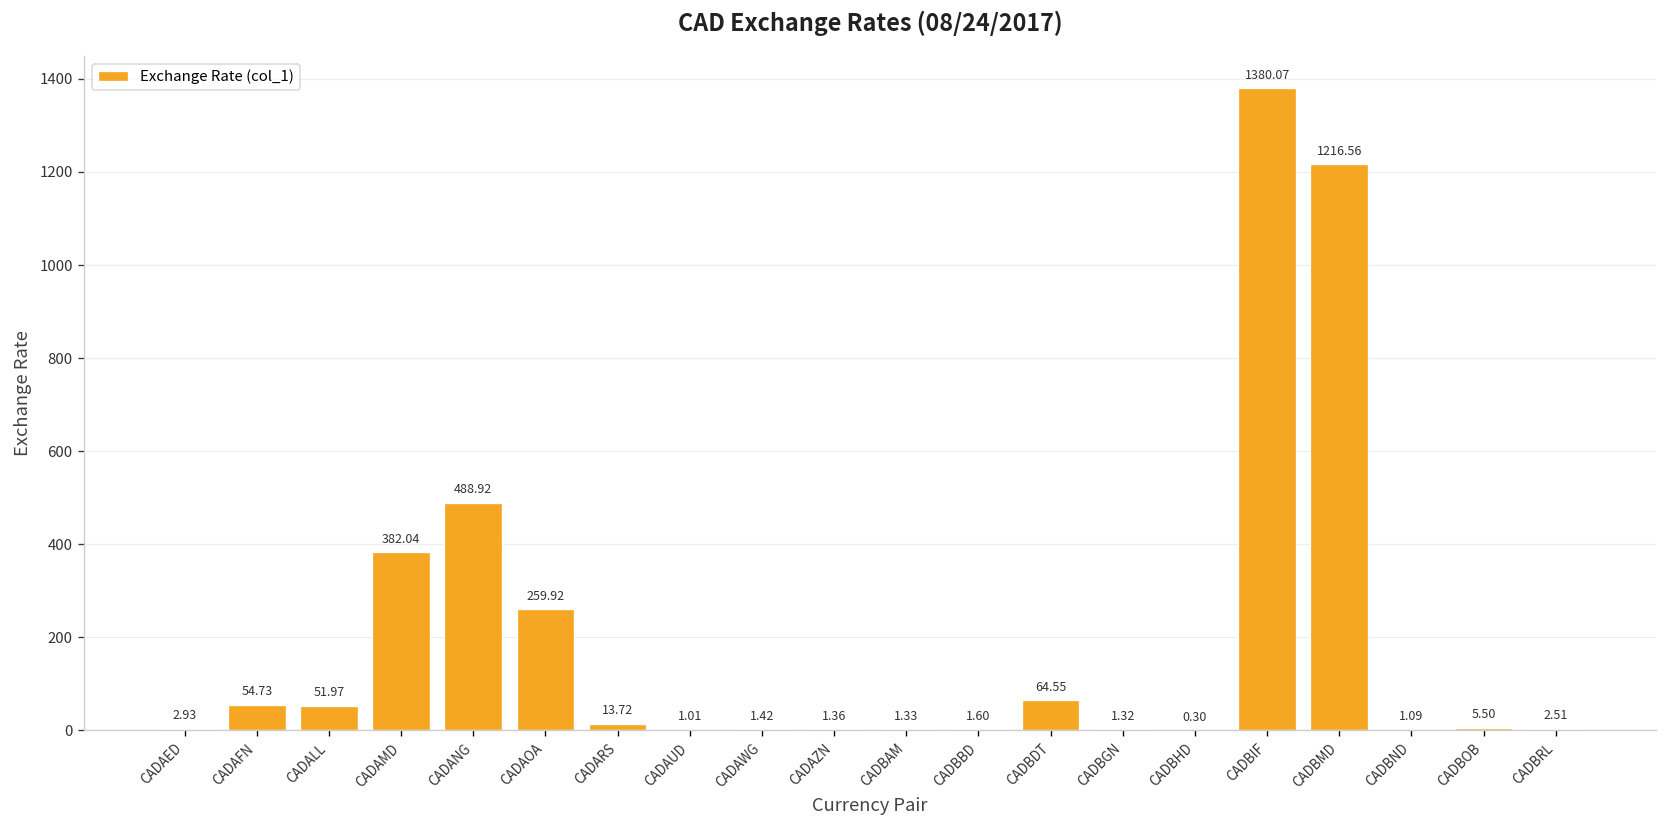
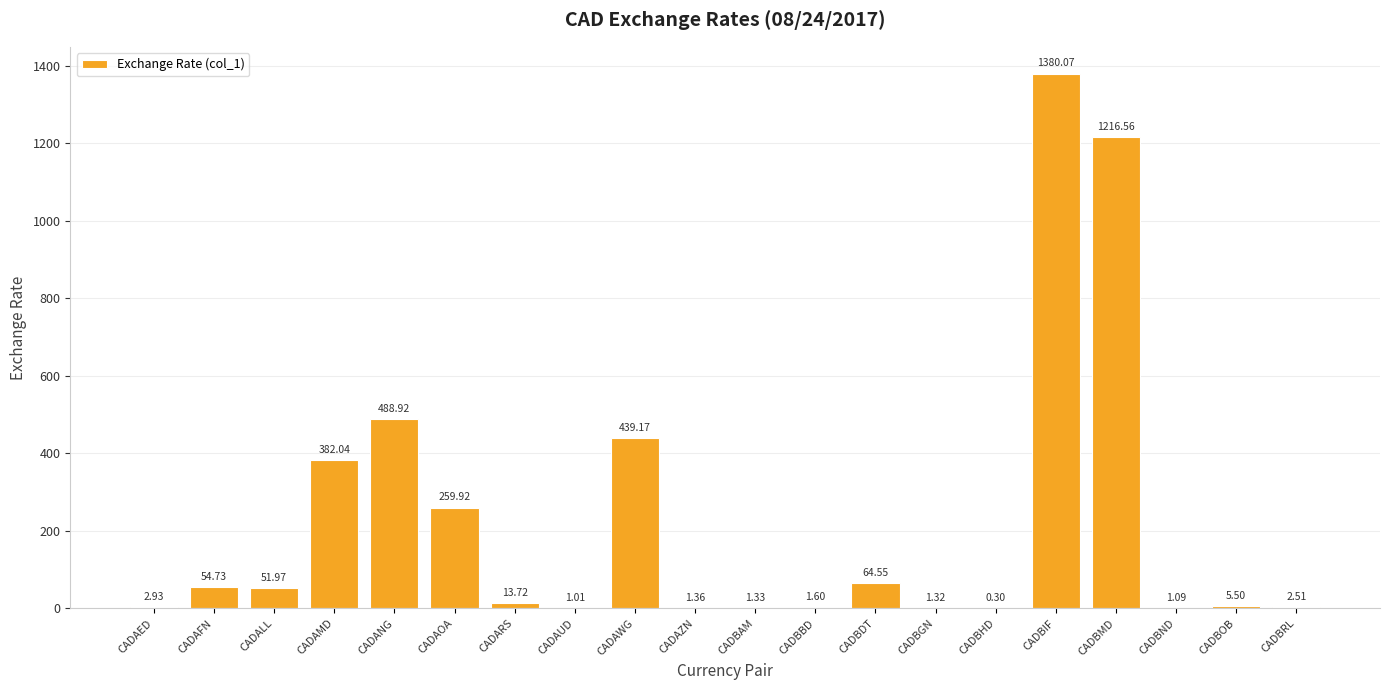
CADAWG: 1.42 -> 439.17
